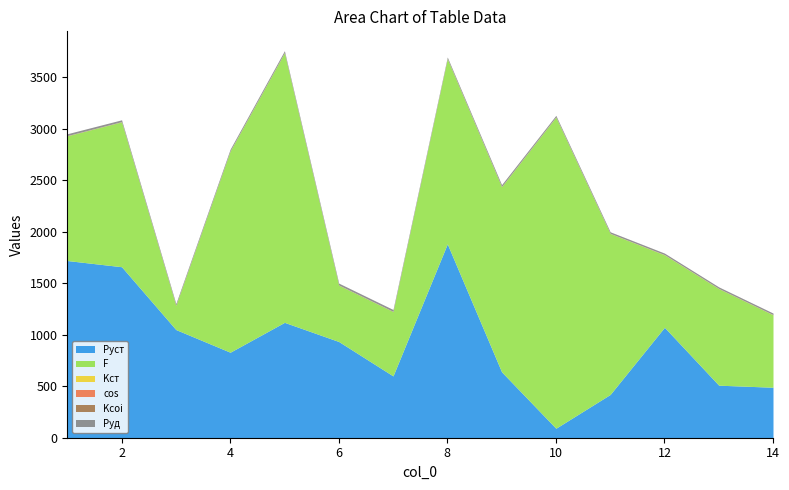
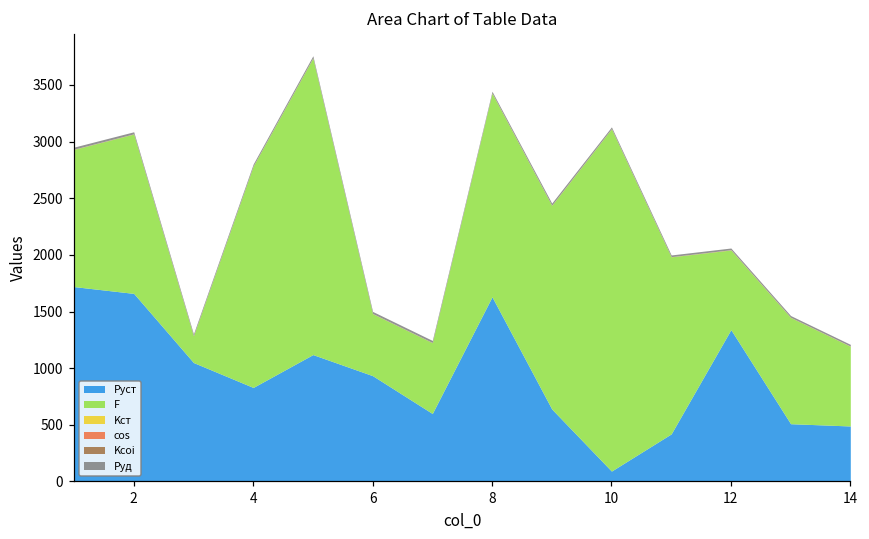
Руст, 8: 1880 -> 1630
Руст, 12: 1070 -> 1340
